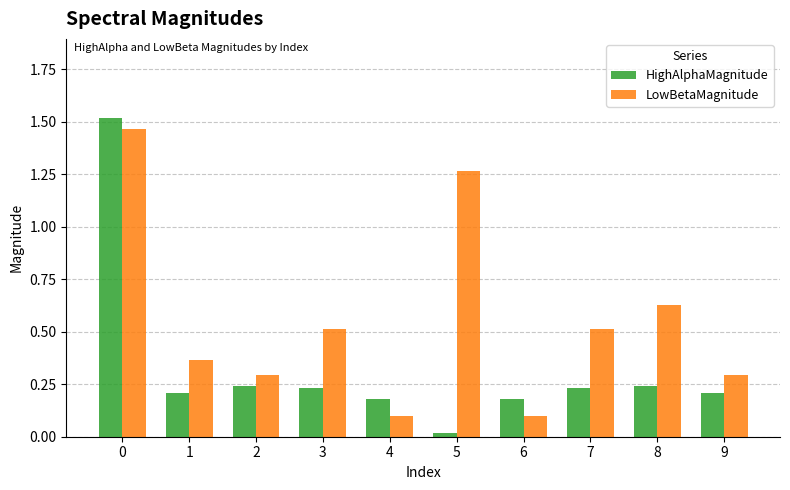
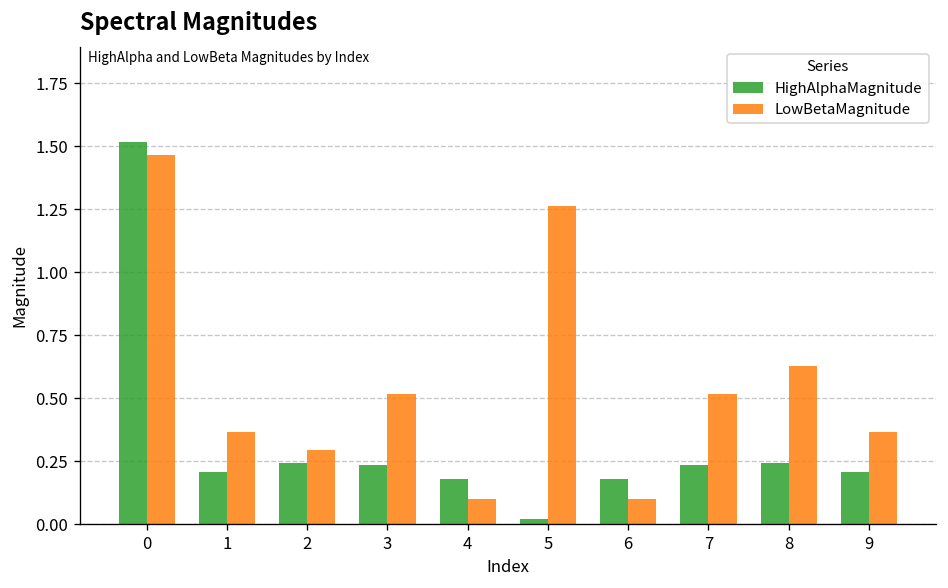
LowBetaMagnitude, 9: 0.29 -> 0.36
